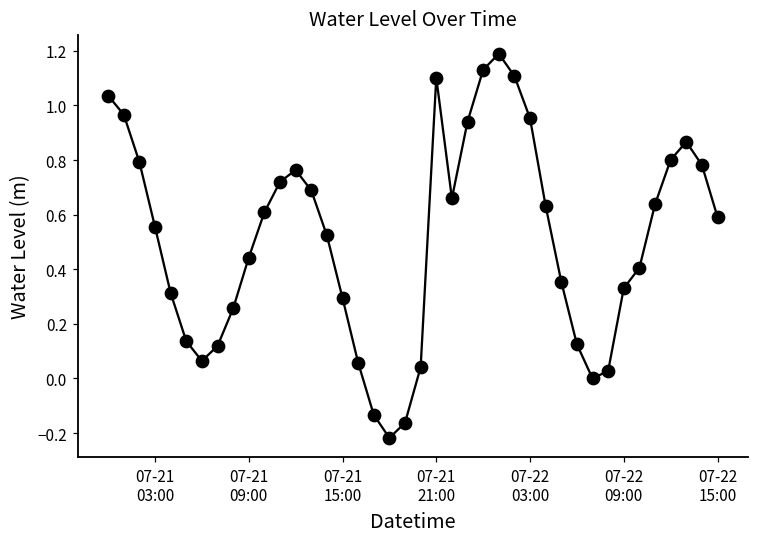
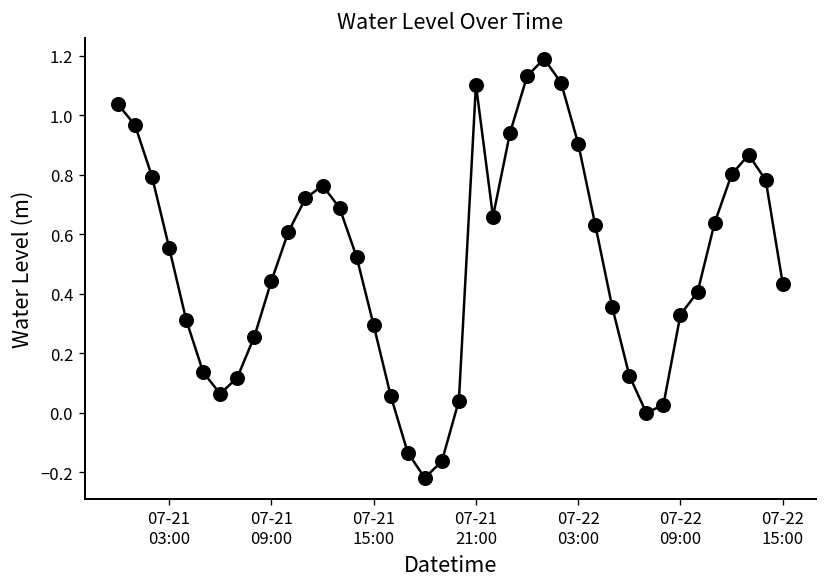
07-22 03:00: 0.95 -> 0.90
07-22 15:00: 0.59 -> 0.43
